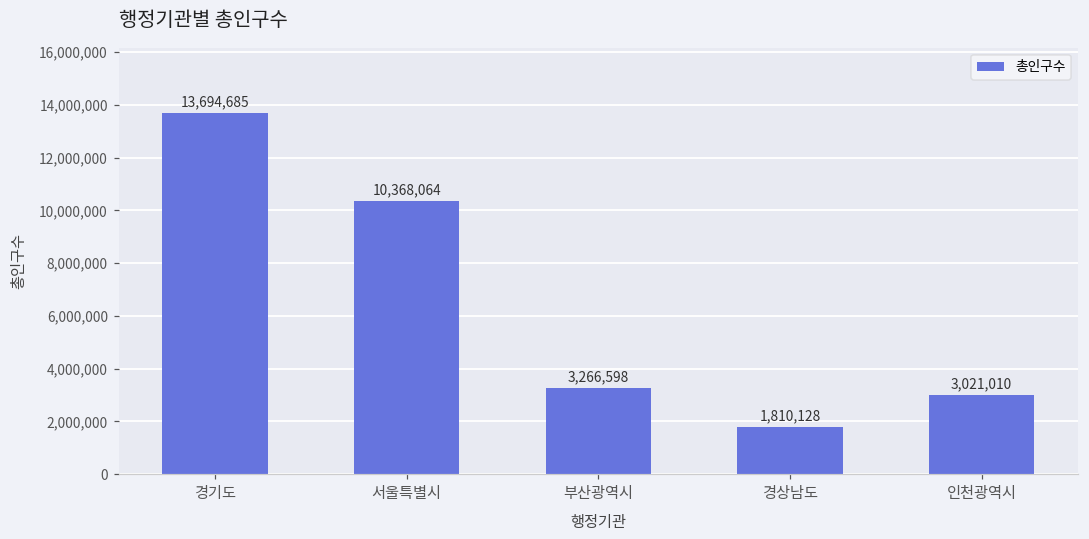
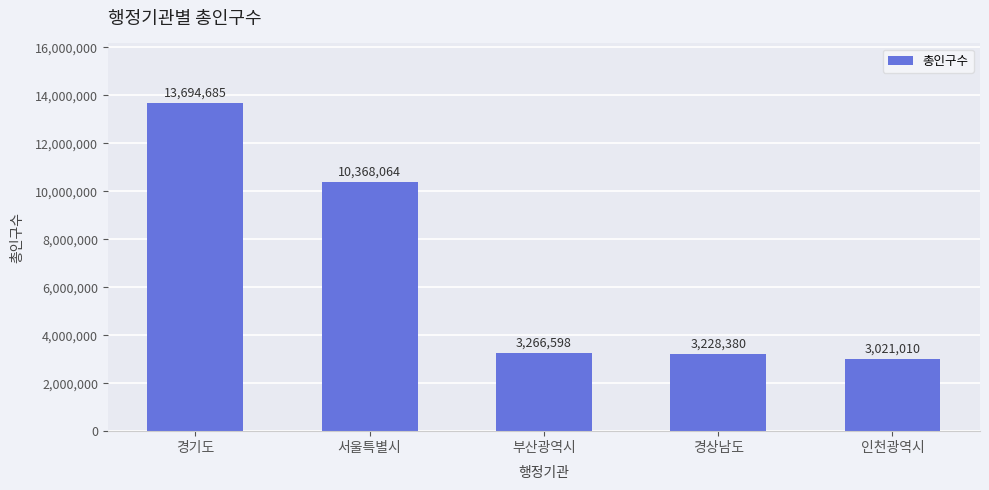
경상남도: 1,810,128 -> 3,228,380
